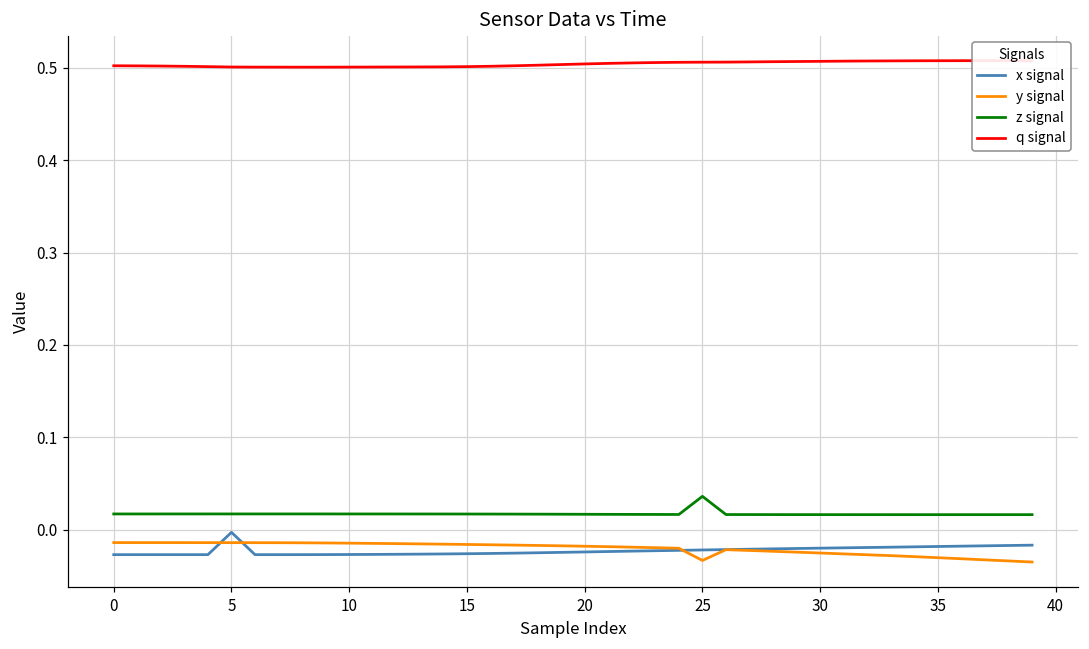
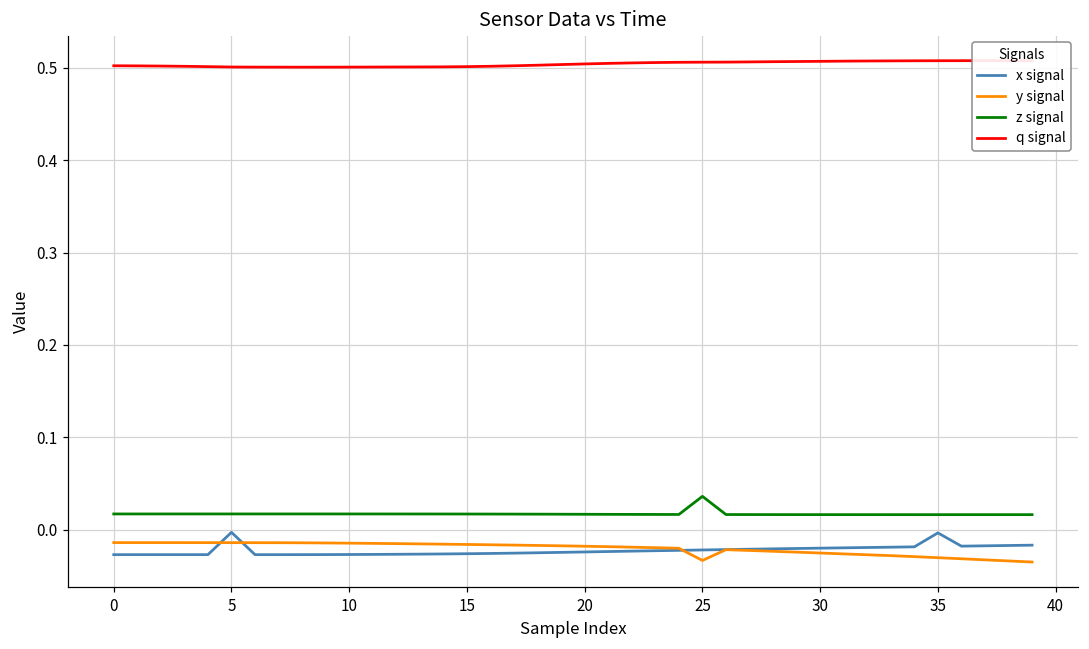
x signal, 35: -0.02 -> 0.00
